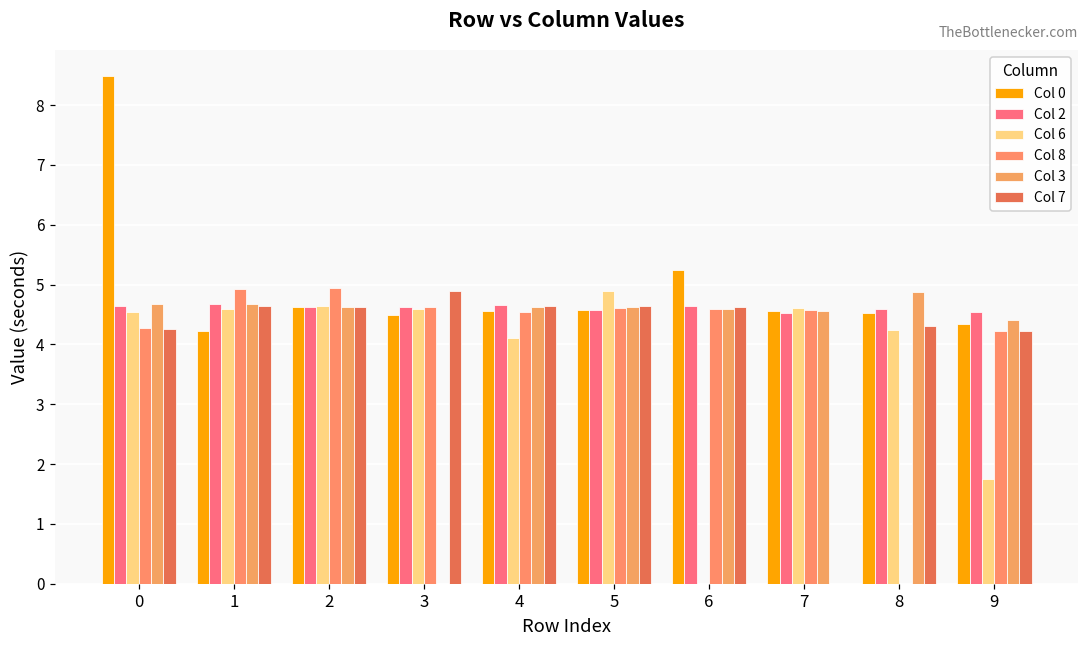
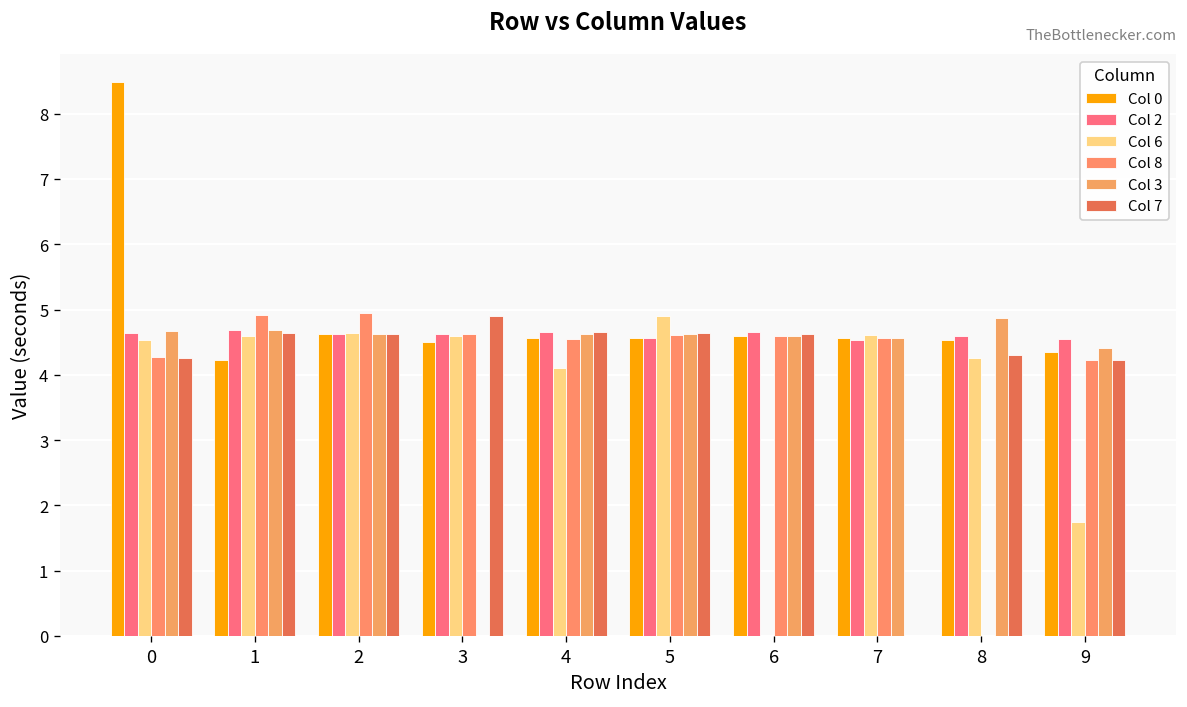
Col 0, 6: 5.2 -> 4.6
